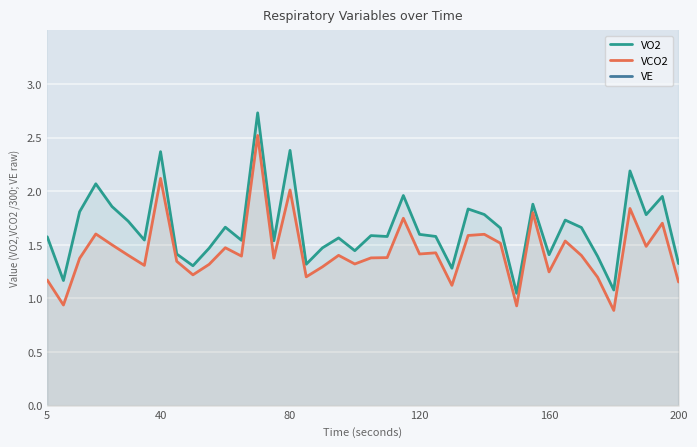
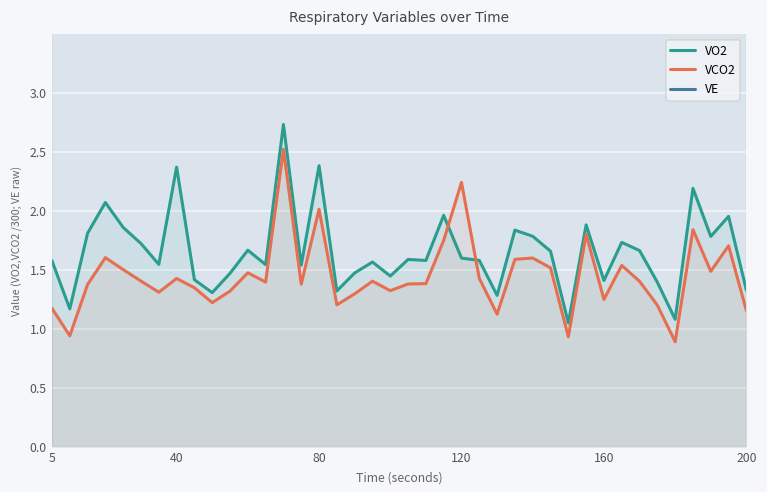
VCO2, 40: 2.12 -> 1.42
VCO2, 120: 1.41 -> 2.24
